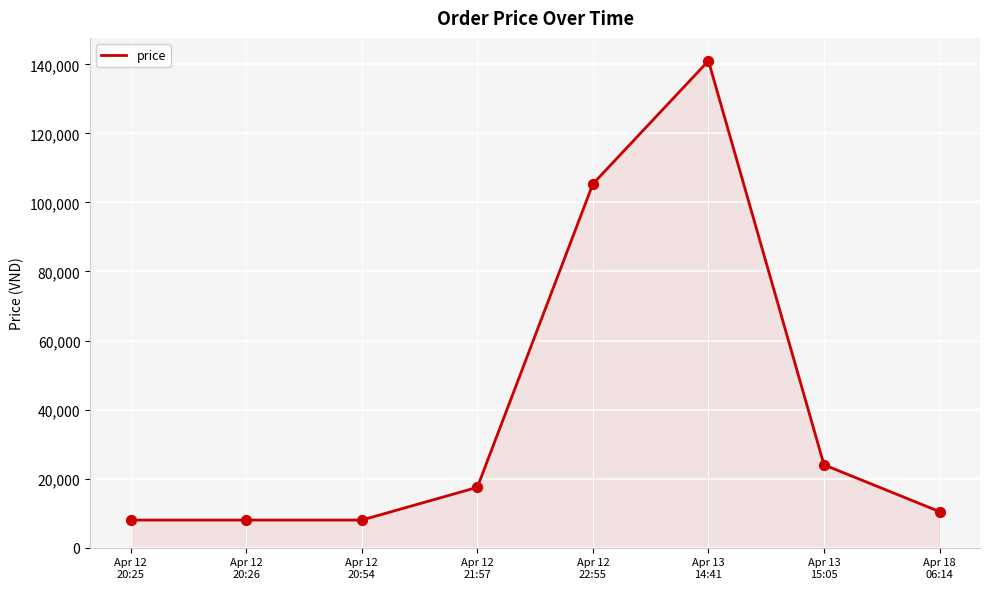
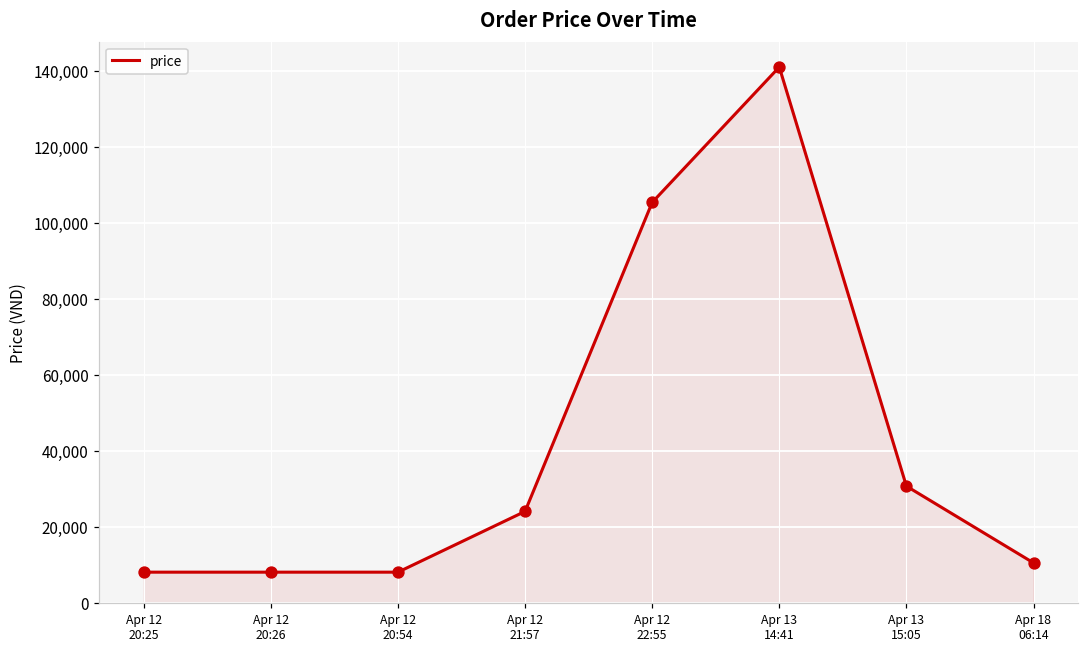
Apr 12 21:57: 17,000 -> 24,000
Apr 13 15:05: 24,000 -> 31,000
